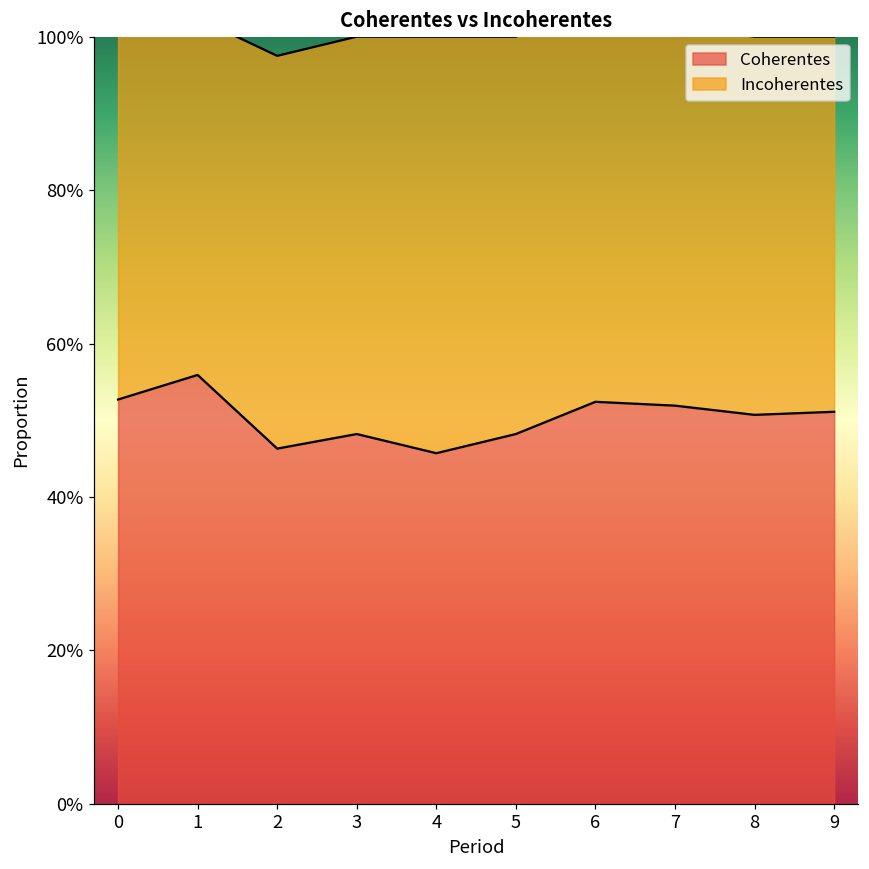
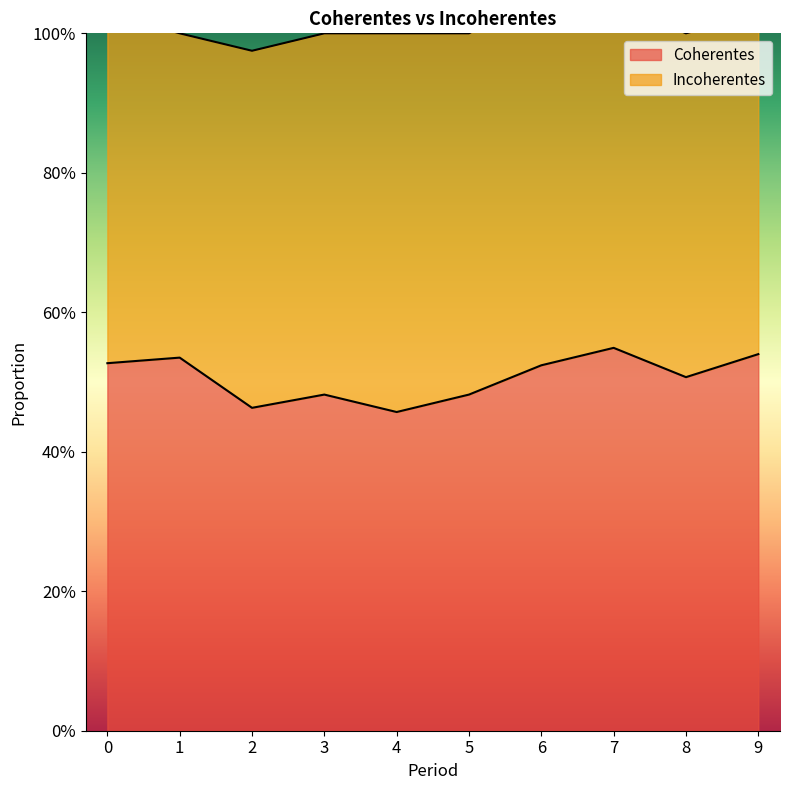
Coherentes, 1: 56% -> 54%
Coherentes, 7: 52% -> 55%
Coherentes, 9: 51% -> 54%
